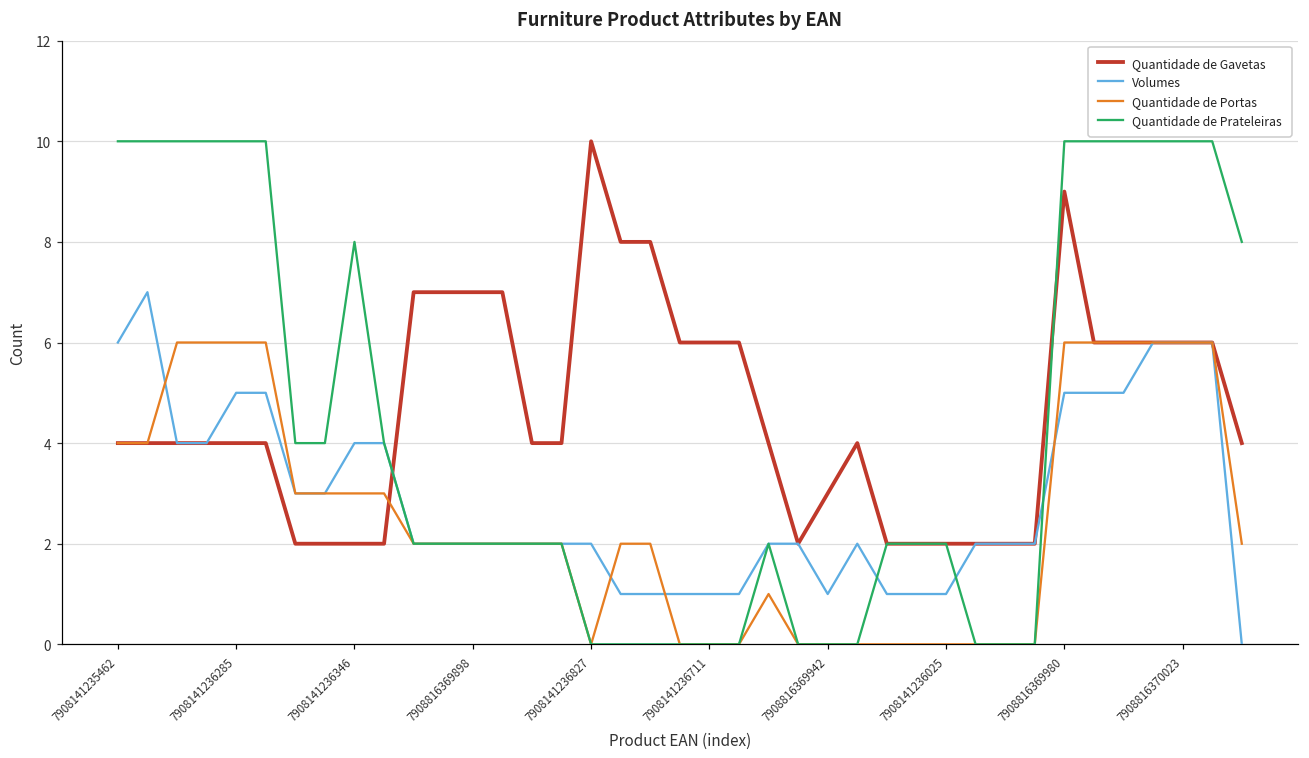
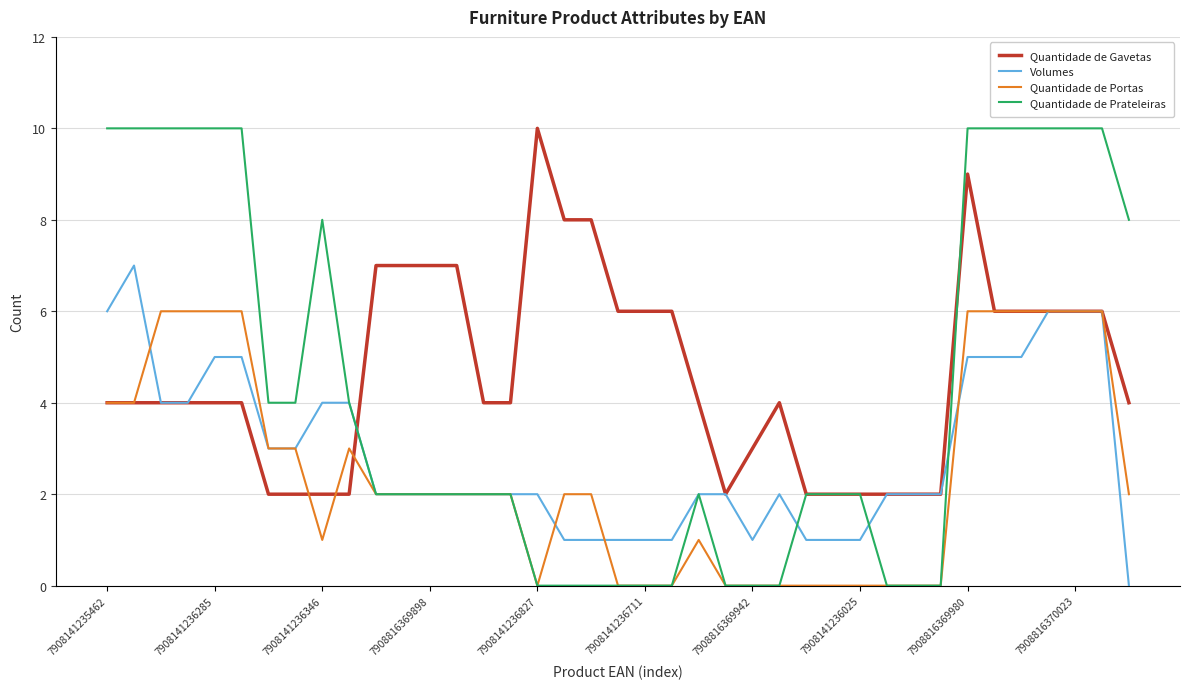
Quantidade de Portas, 7908141236346: 3 -> 1
